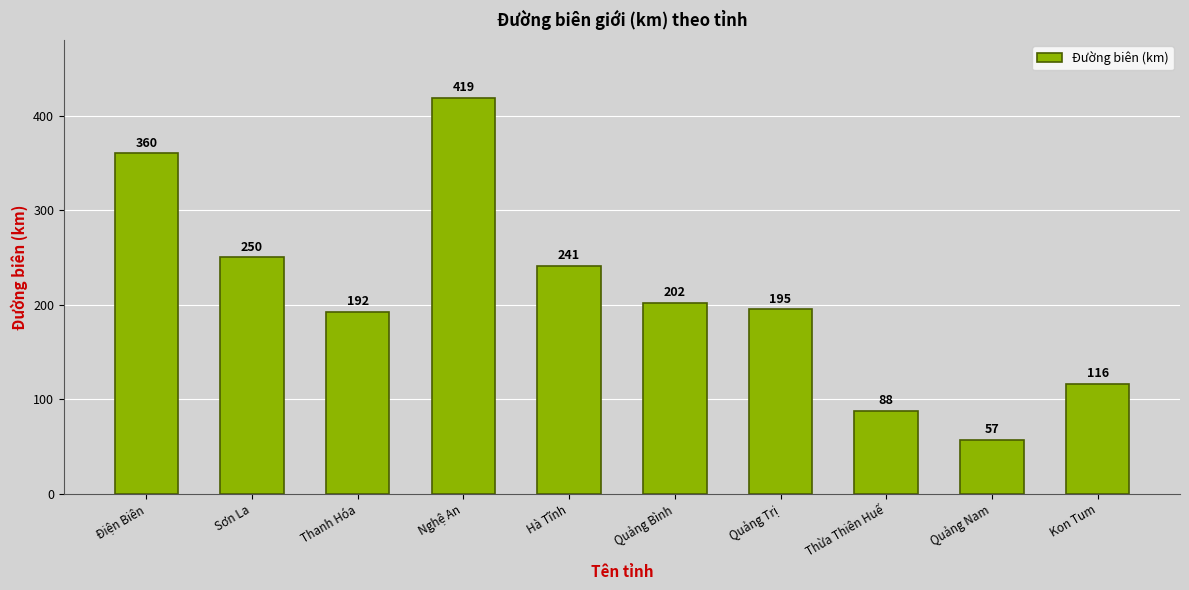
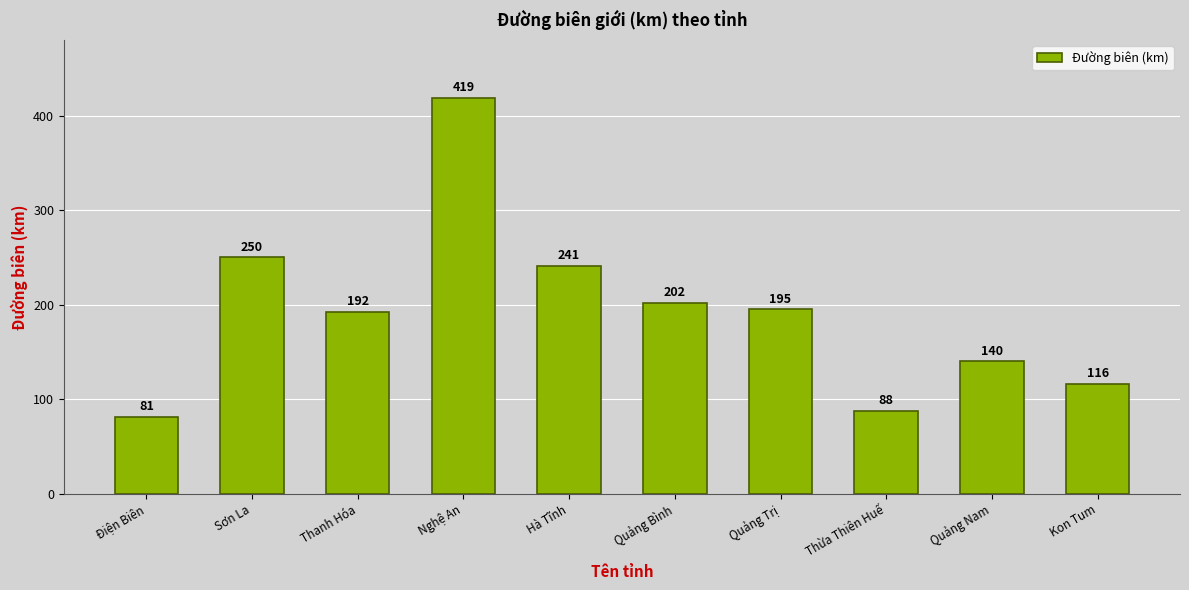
Điện Biên: 360 -> 81
Quảng Nam: 57 -> 140
